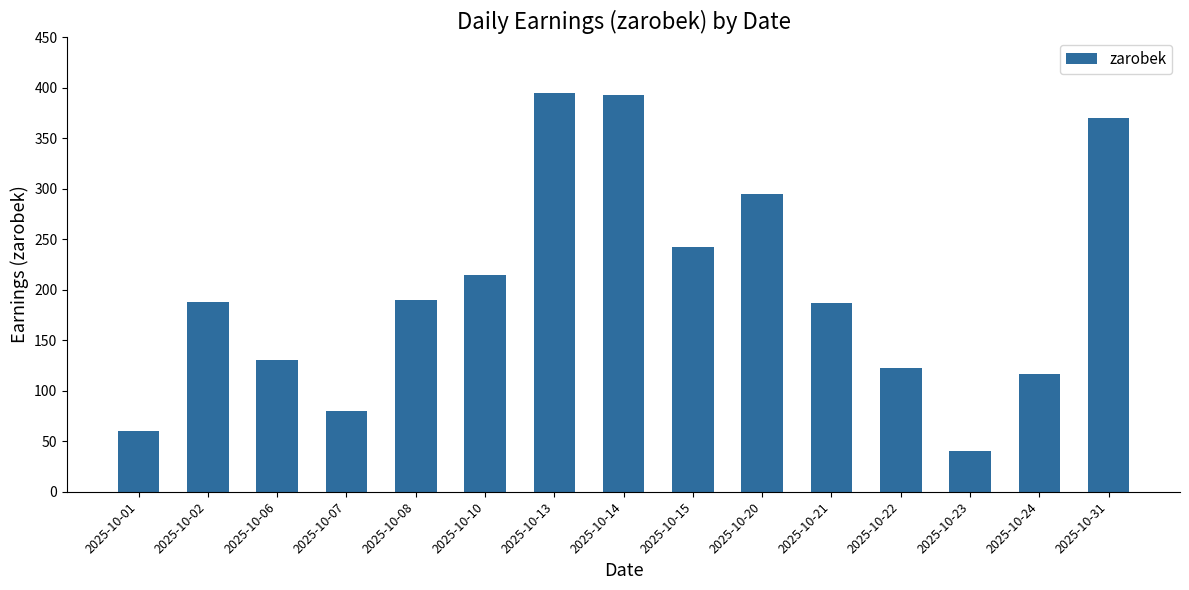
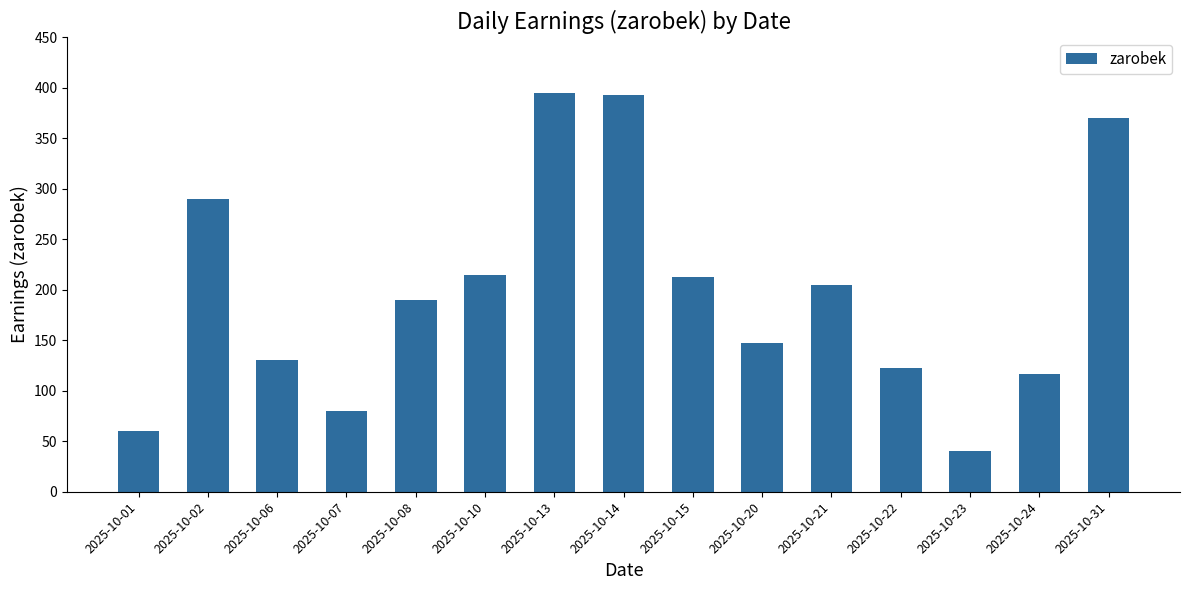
2025-10-02: 188 -> 290
2025-10-15: 243 -> 213
2025-10-20: 295 -> 147
2025-10-21: 187 -> 205
